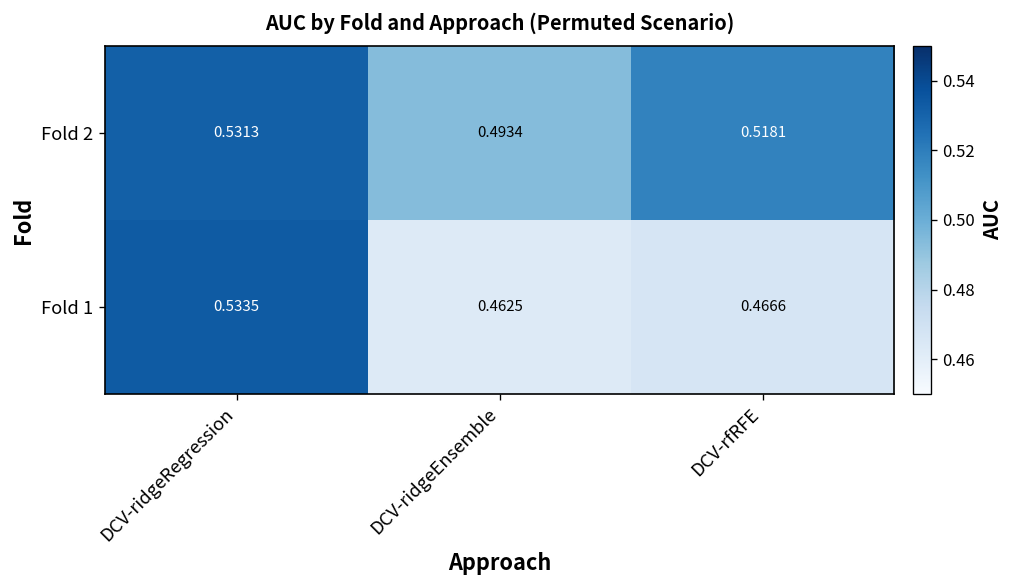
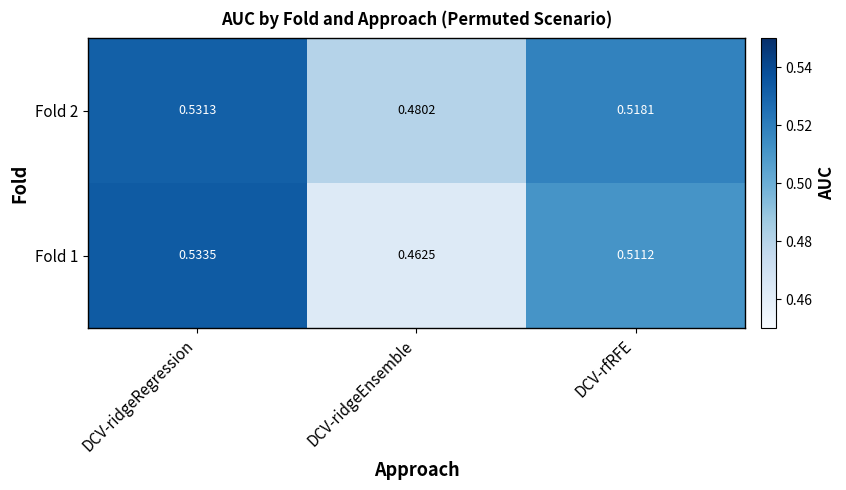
Fold 2, DCV-ridgeEnsemble: 0.4934 -> 0.4802
Fold 1, DCV-rfRFE: 0.4666 -> 0.5112
